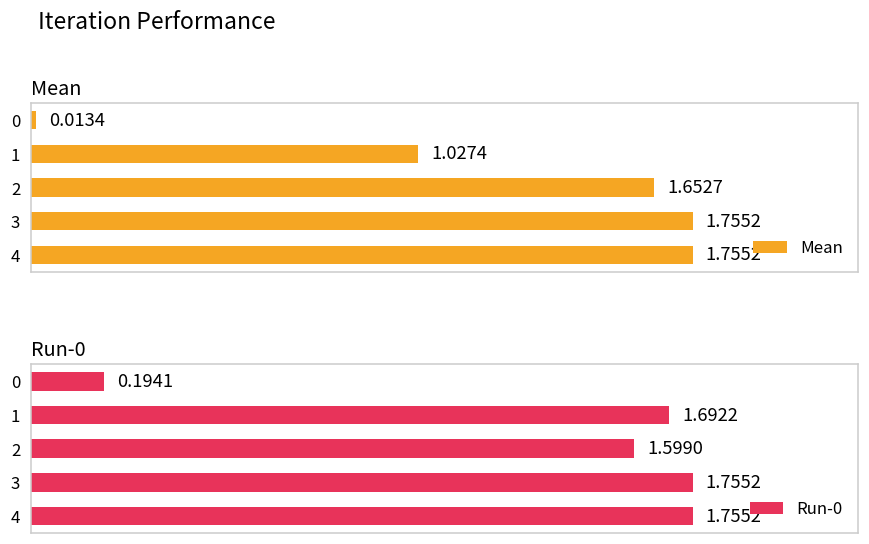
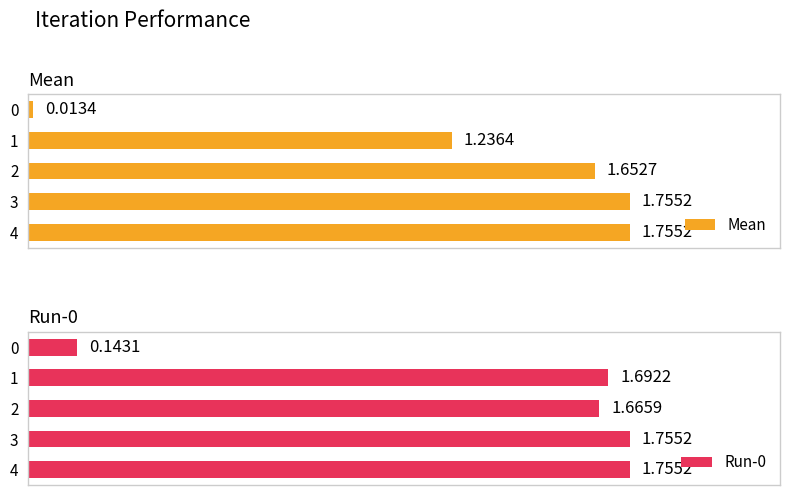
Mean, 1: 1.0274 -> 1.2364
Run-0, 0: 0.1941 -> 0.1431
Run-0, 2: 1.5990 -> 1.6659
